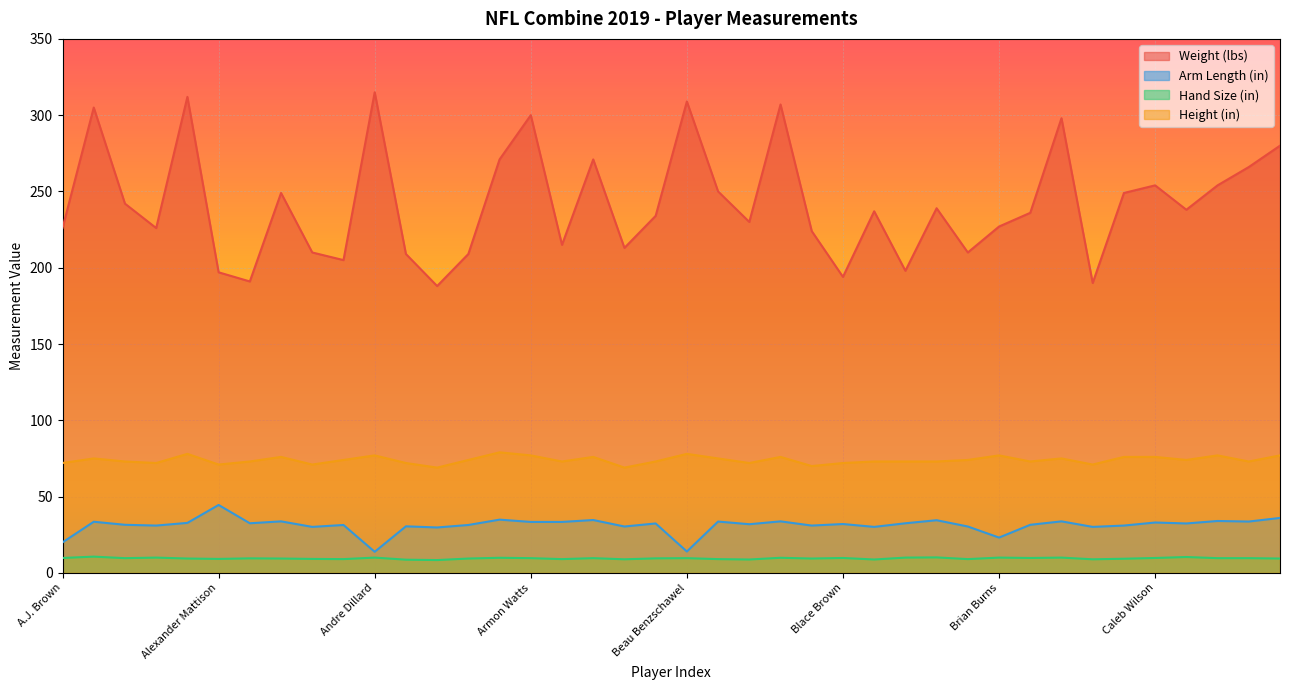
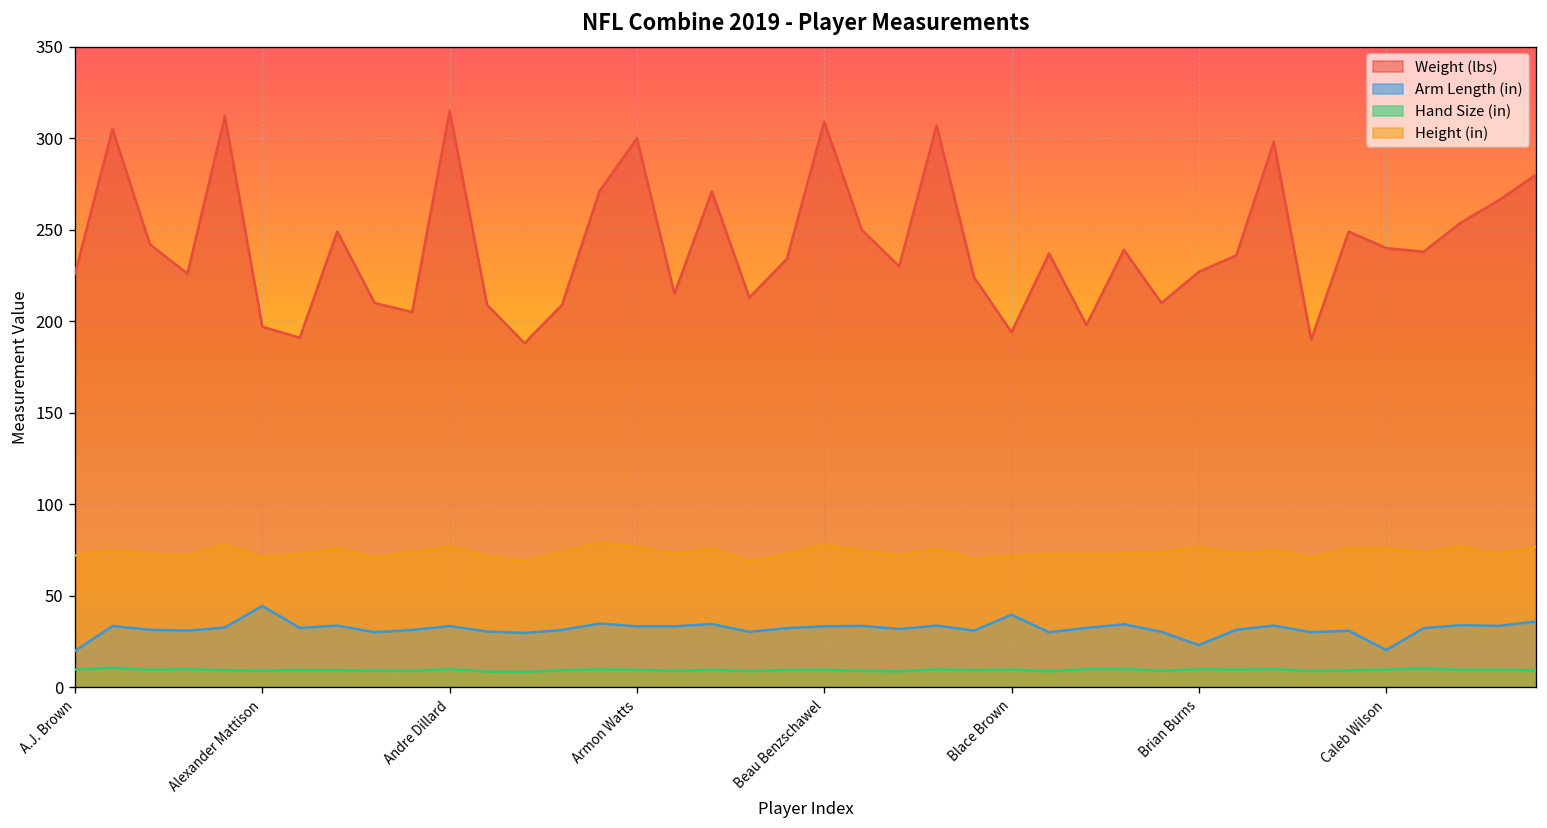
Arm Length (in), Andre Dillard: 14 -> 34
Arm Length (in), Beau Benzschawel: 14 -> 33
Arm Length (in), Blace Brown: 32 -> 40
Weight (lbs), Caleb Wilson: 254 -> 240
Arm Length (in), Caleb Wilson: 33 -> 20
